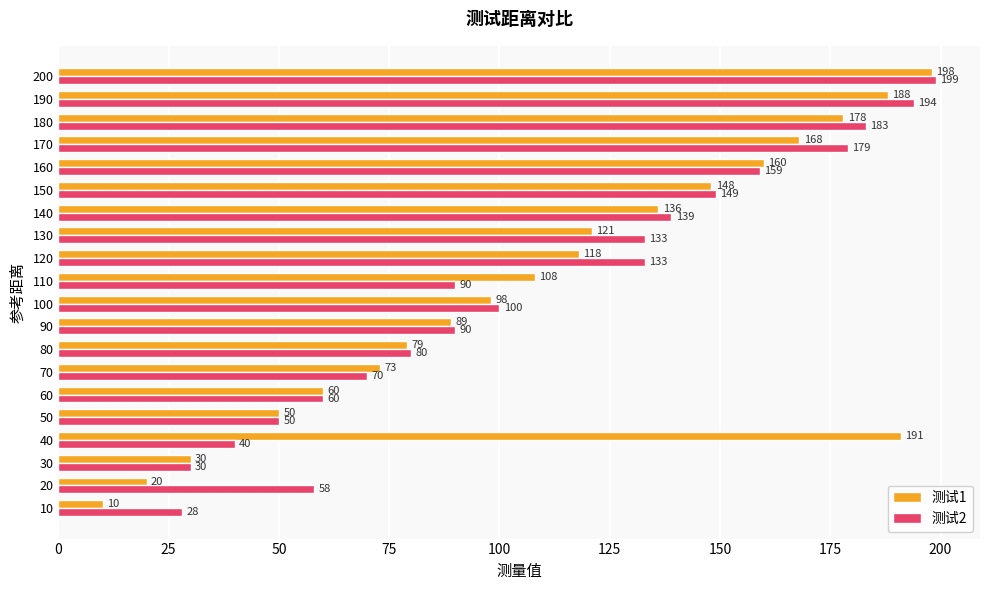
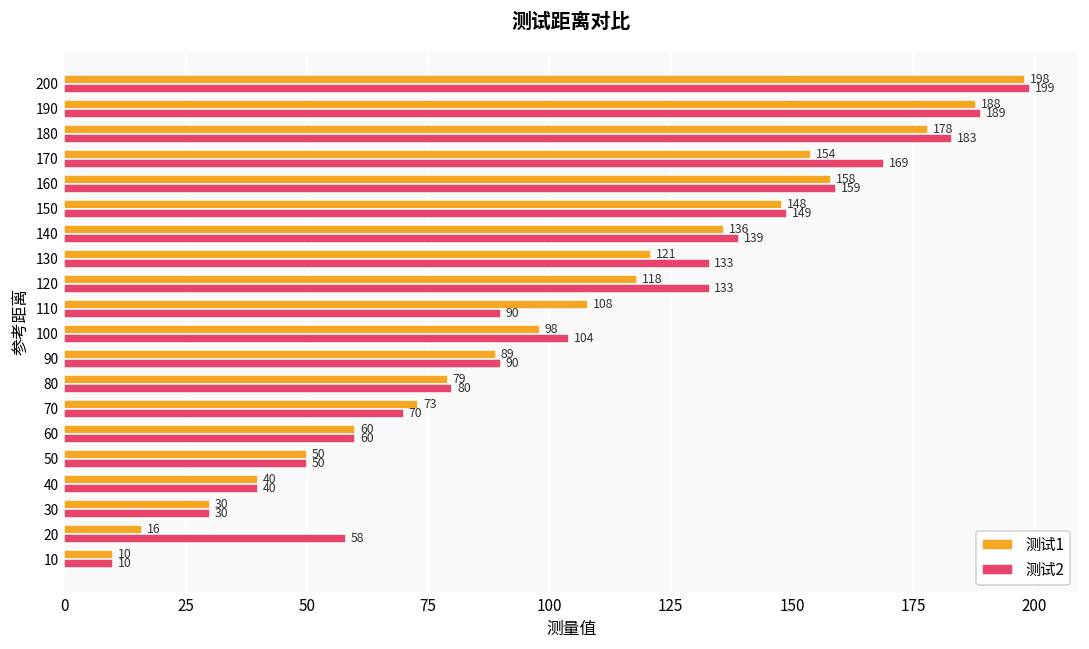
测试2, 190: 194 -> 189
测试1, 170: 168 -> 154
测试2, 170: 179 -> 169
测试1, 160: 160 -> 158
测试2, 100: 100 -> 104
测试1, 40: 191 -> 40
测试1, 20: 20 -> 16
测试2, 10: 28 -> 10
